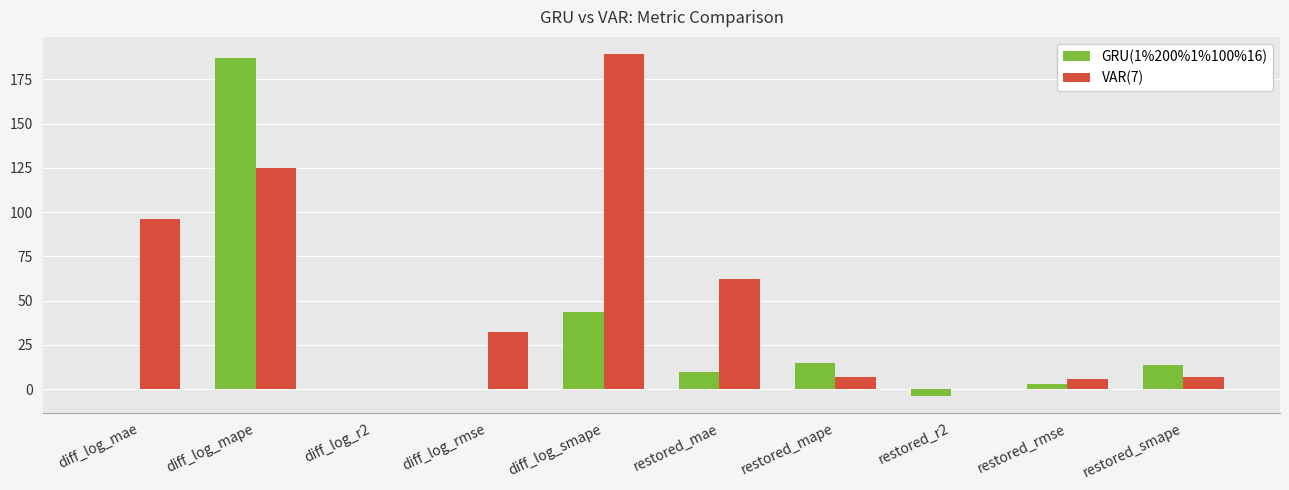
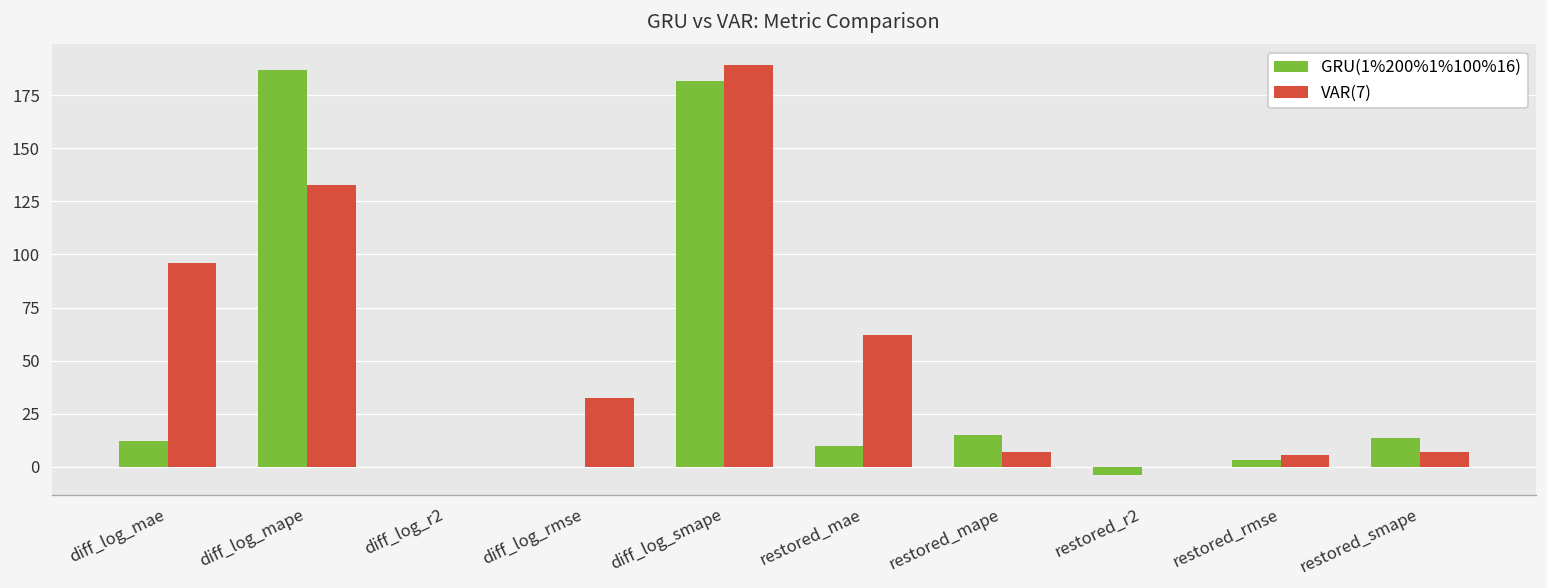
GRU(1%200%1%100%16), diff_log_mae: 0 -> 12
VAR(7), diff_log_mape: 125 -> 133
GRU(1%200%1%100%16), diff_log_smape: 43 -> 182
